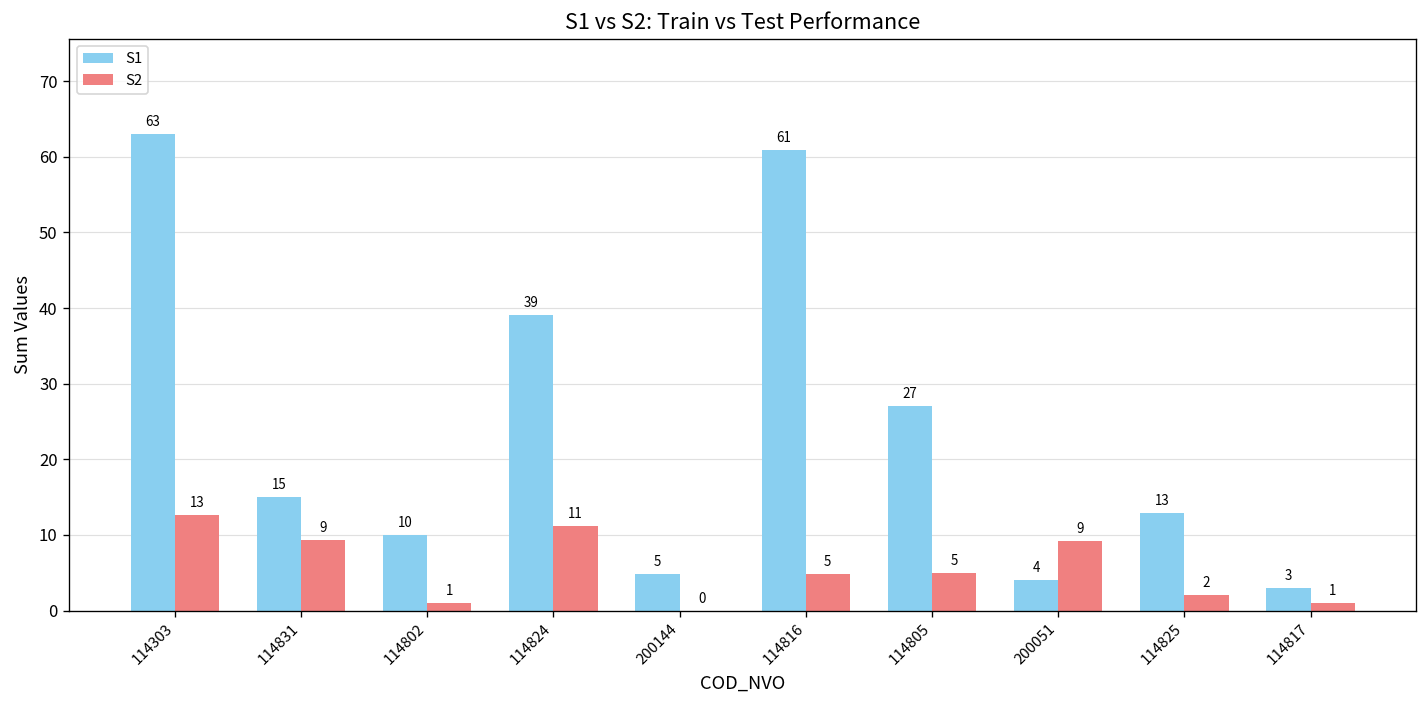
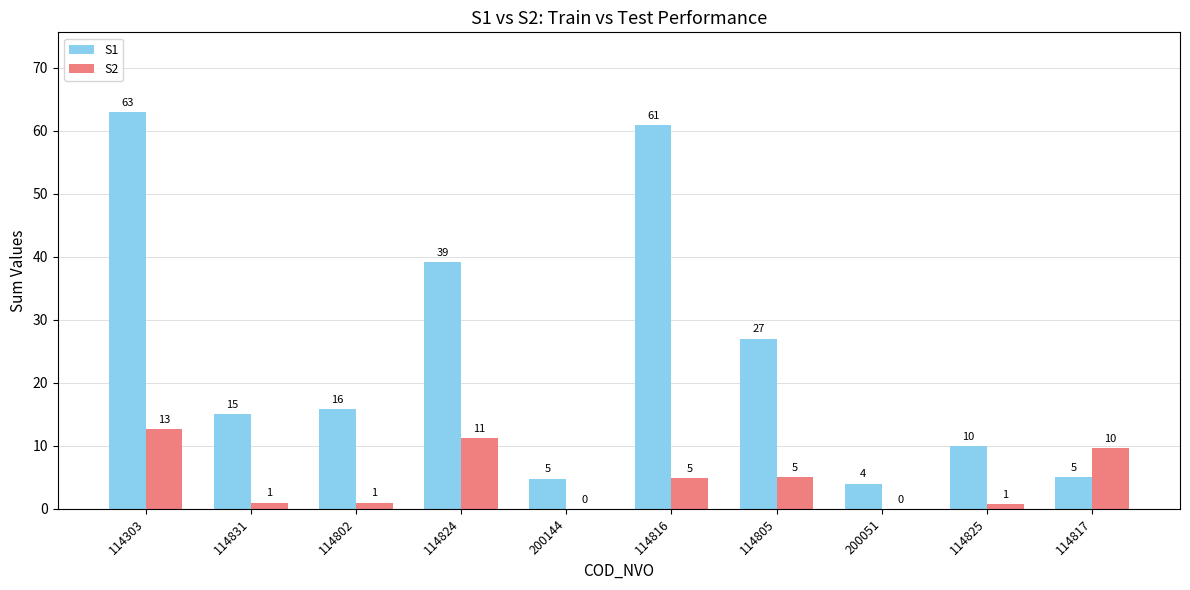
S2, 114831: 9 -> 1
S1, 114802: 10 -> 16
S2, 200051: 9 -> 0
S1, 114825: 13 -> 10
S2, 114825: 2 -> 1
S1, 114817: 3 -> 5
S2, 114817: 1 -> 10
